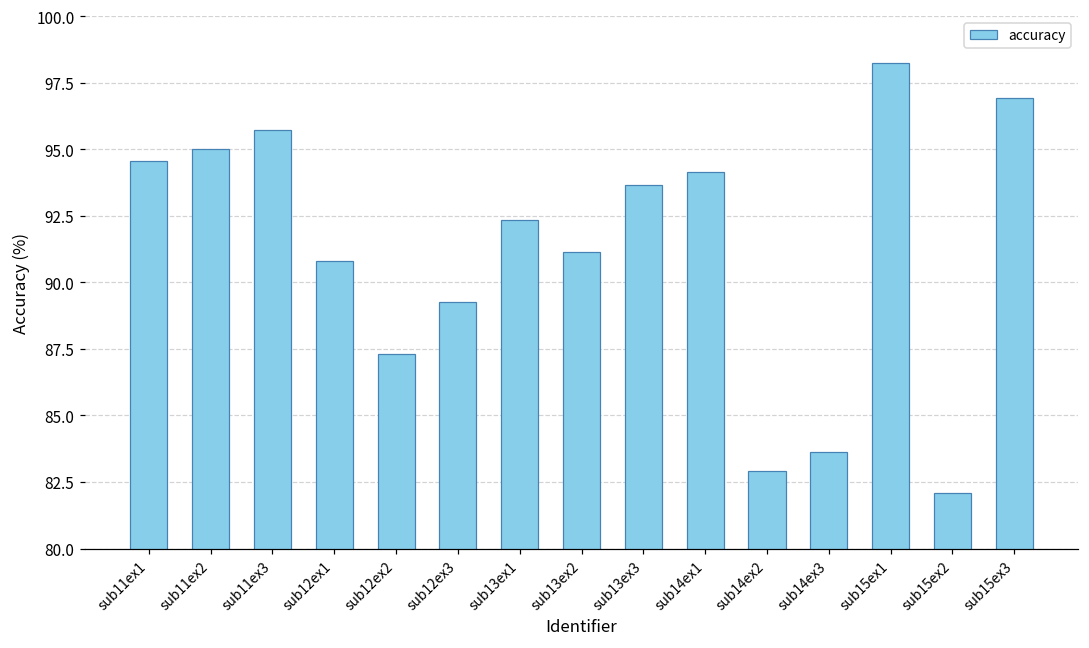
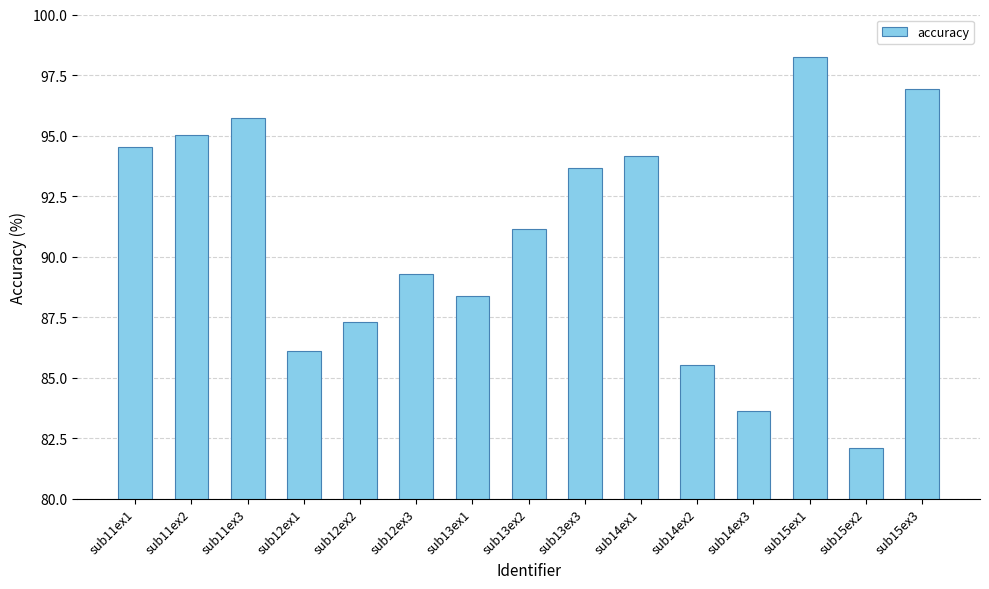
sub12ex1: 90.8 -> 86.1
sub13ex1: 92.3 -> 88.4
sub14ex2: 82.9 -> 85.5
